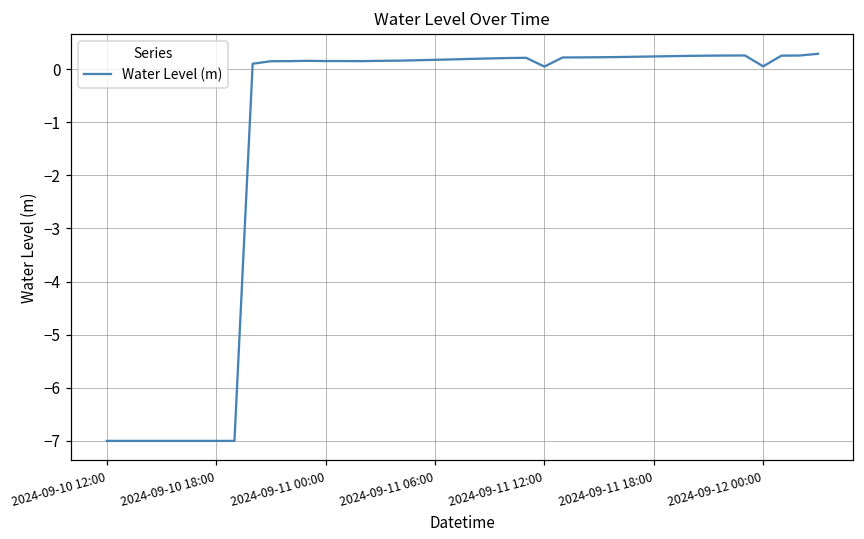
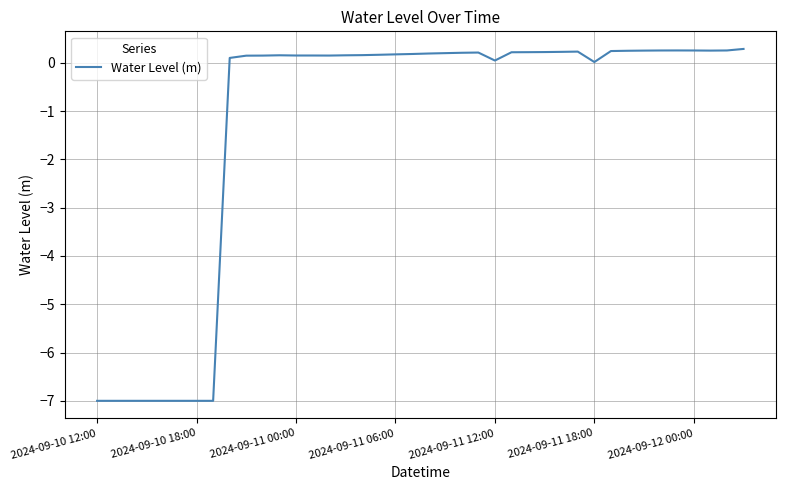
2024-09-11 18:00: 0.2 -> 0.0
2024-09-12 00:00: 0.1 -> 0.3
